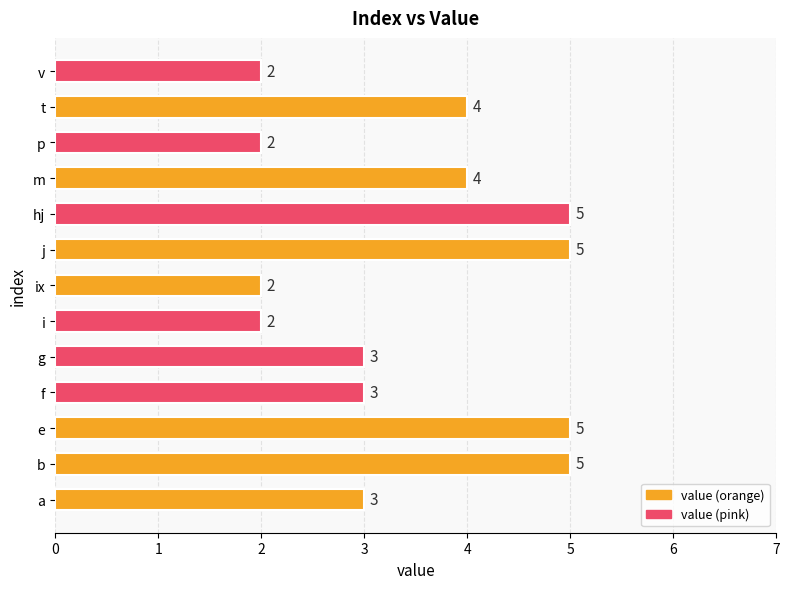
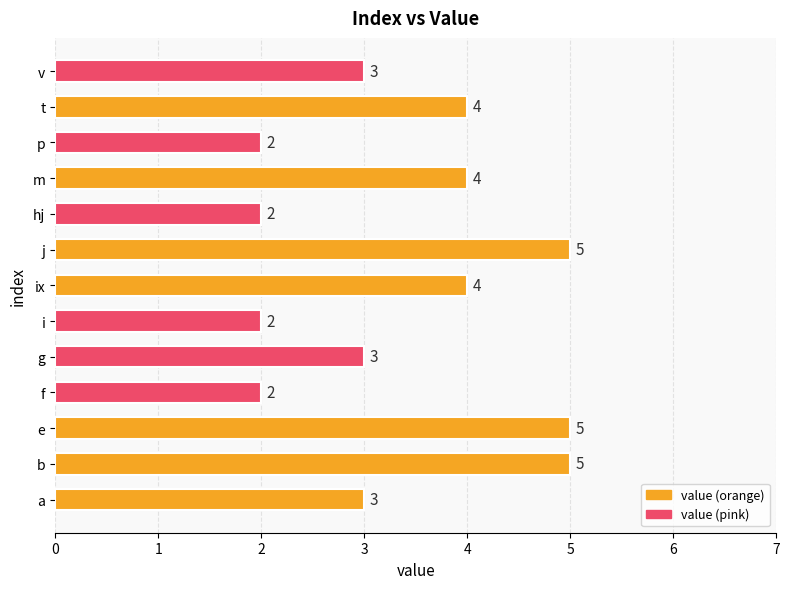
v: 2 -> 3
hj: 5 -> 2
ix: 2 -> 4
f: 3 -> 2
